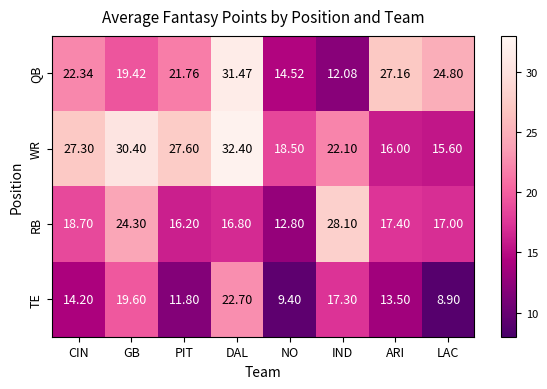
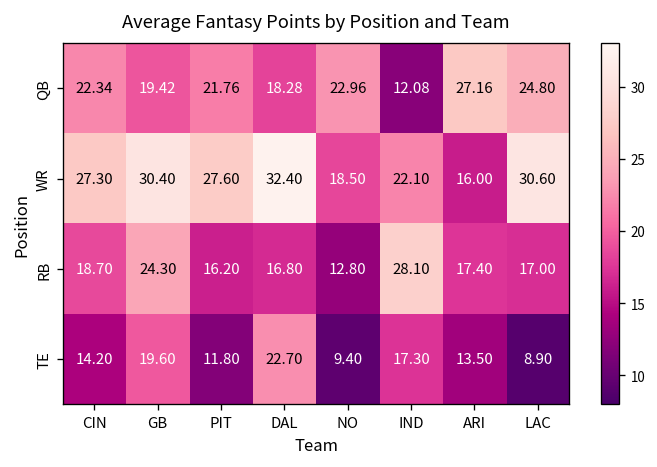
QB, DAL: 31.47 -> 18.28
QB, NO: 14.52 -> 22.96
WR, LAC: 15.60 -> 30.60
